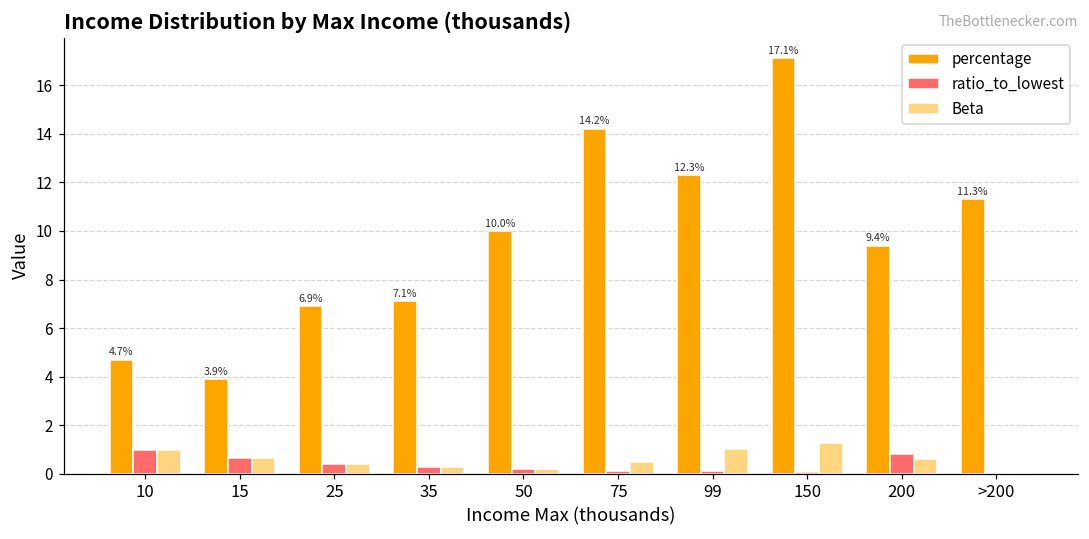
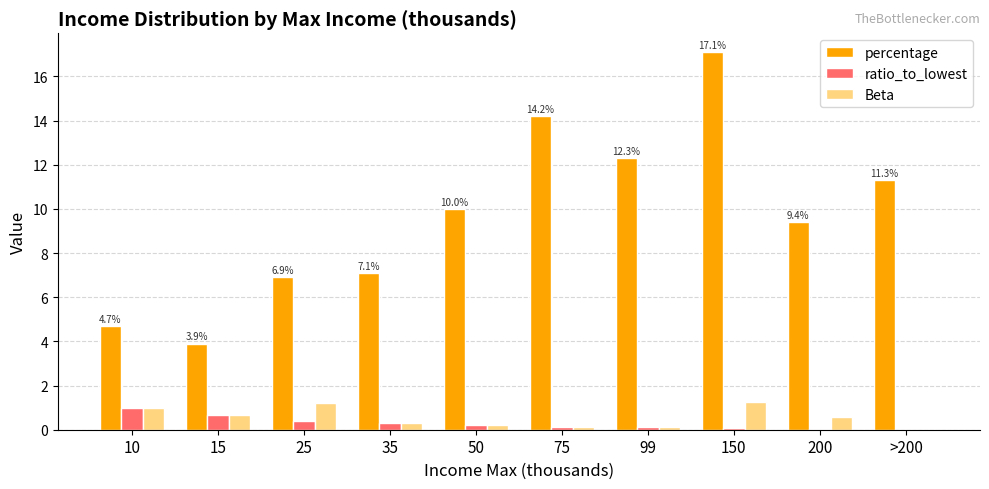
Beta, 25: 0.4 -> 1.2
Beta, 75: 0.5 -> 0.1
Beta, 99: 1.0 -> 0.1
ratio_to_lowest, 200: 0.8 -> 0.1
